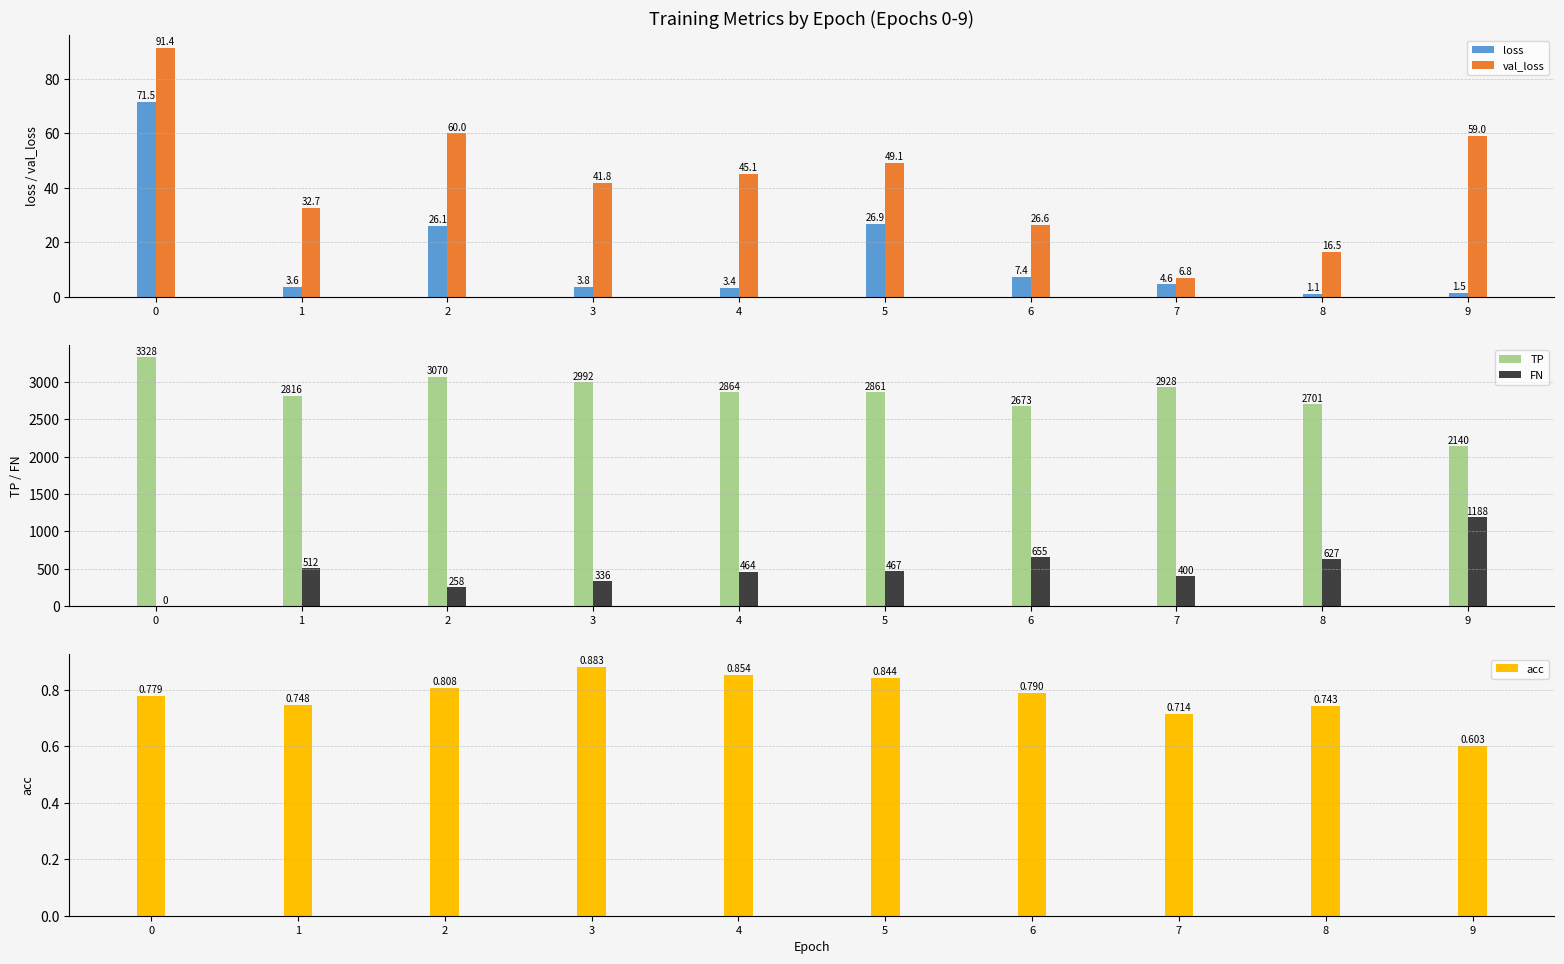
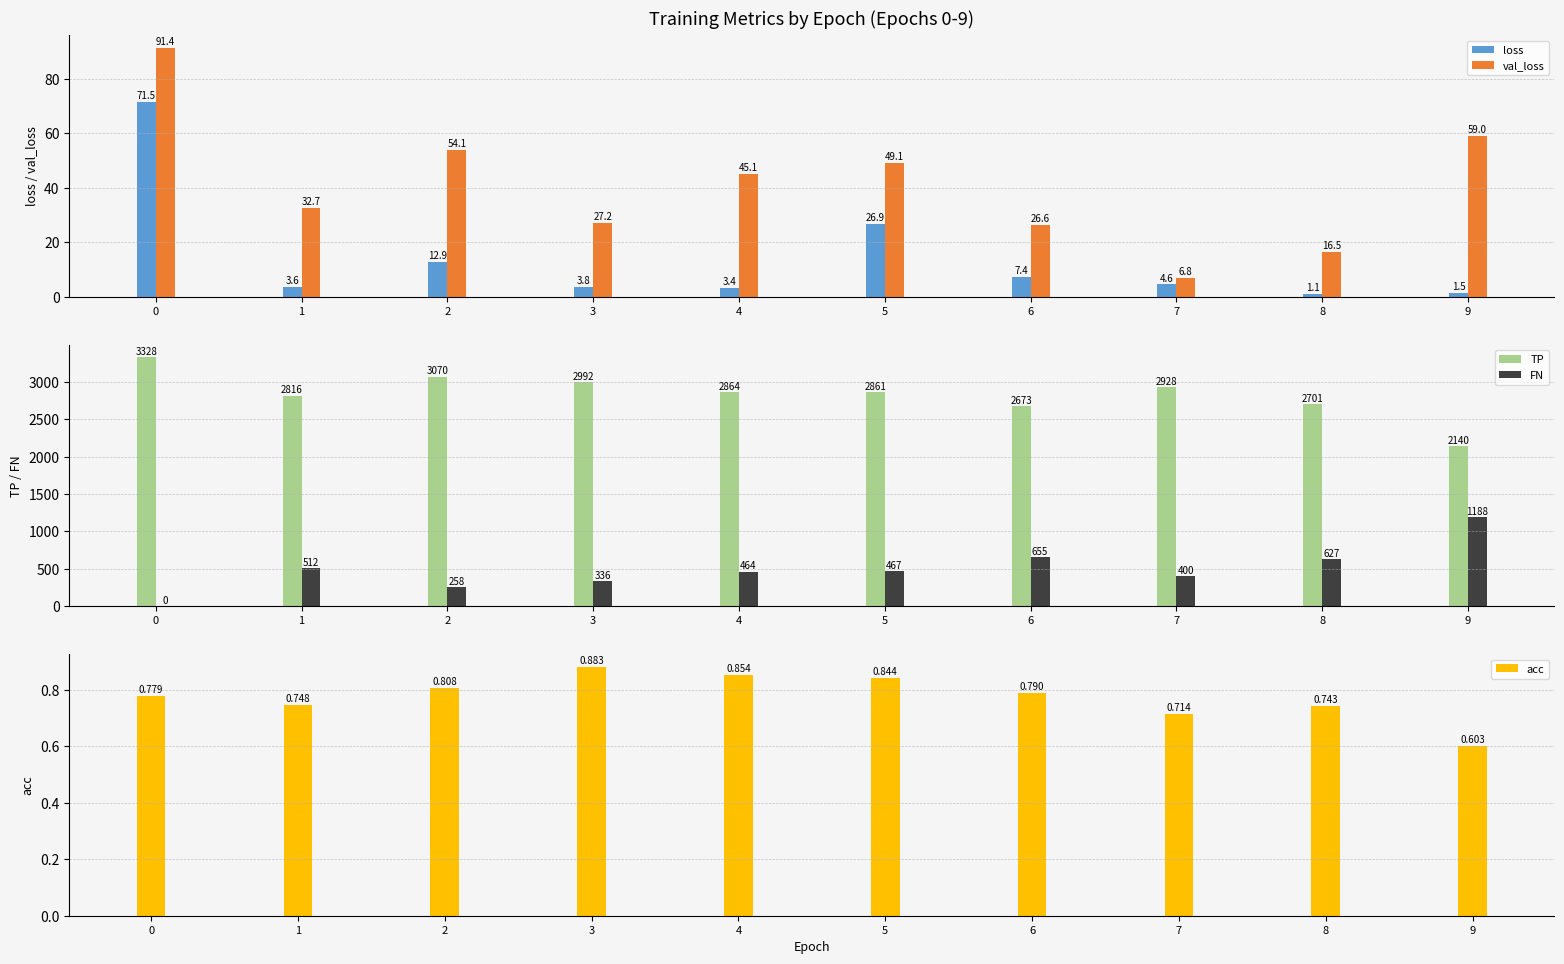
Training Metrics by Epoch (Epochs 0-9), loss, 2: 26.1 -> 12.9
Training Metrics by Epoch (Epochs 0-9), val_loss, 2: 60.0 -> 54.1
Training Metrics by Epoch (Epochs 0-9), val_loss, 3: 41.8 -> 27.2
